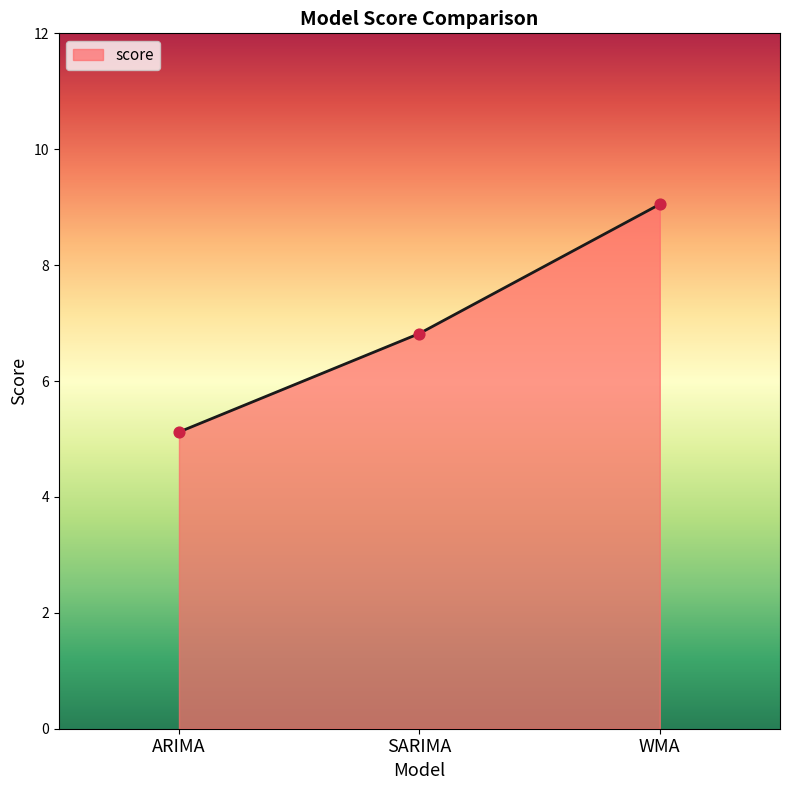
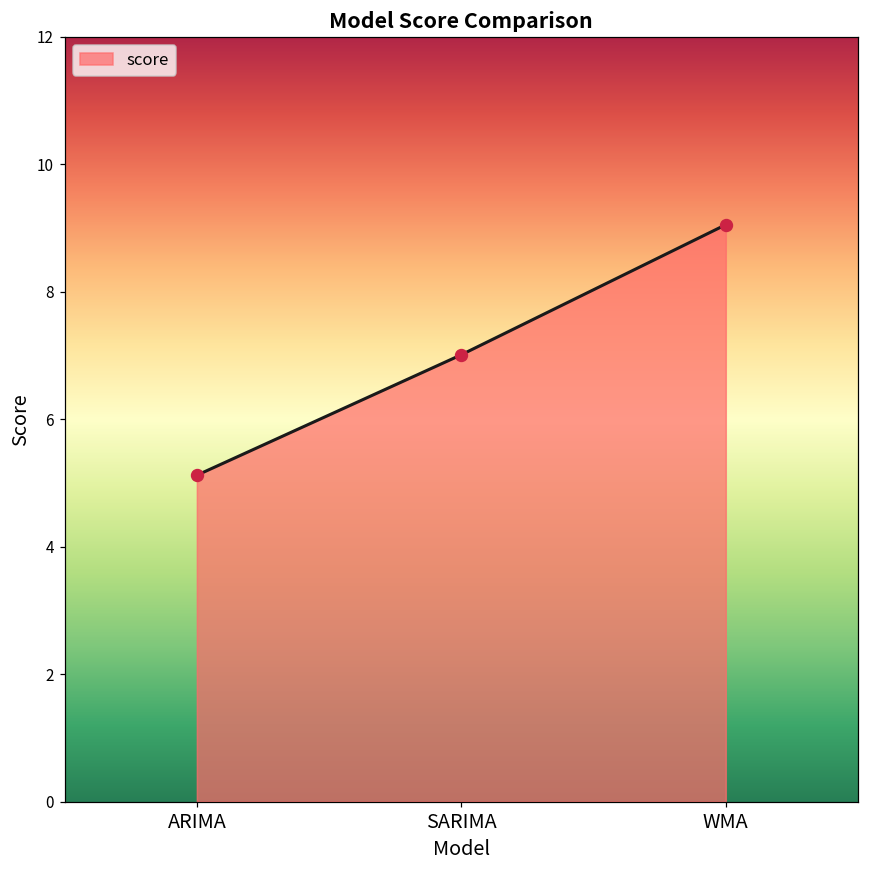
SARIMA: 6.8 -> 7.0
